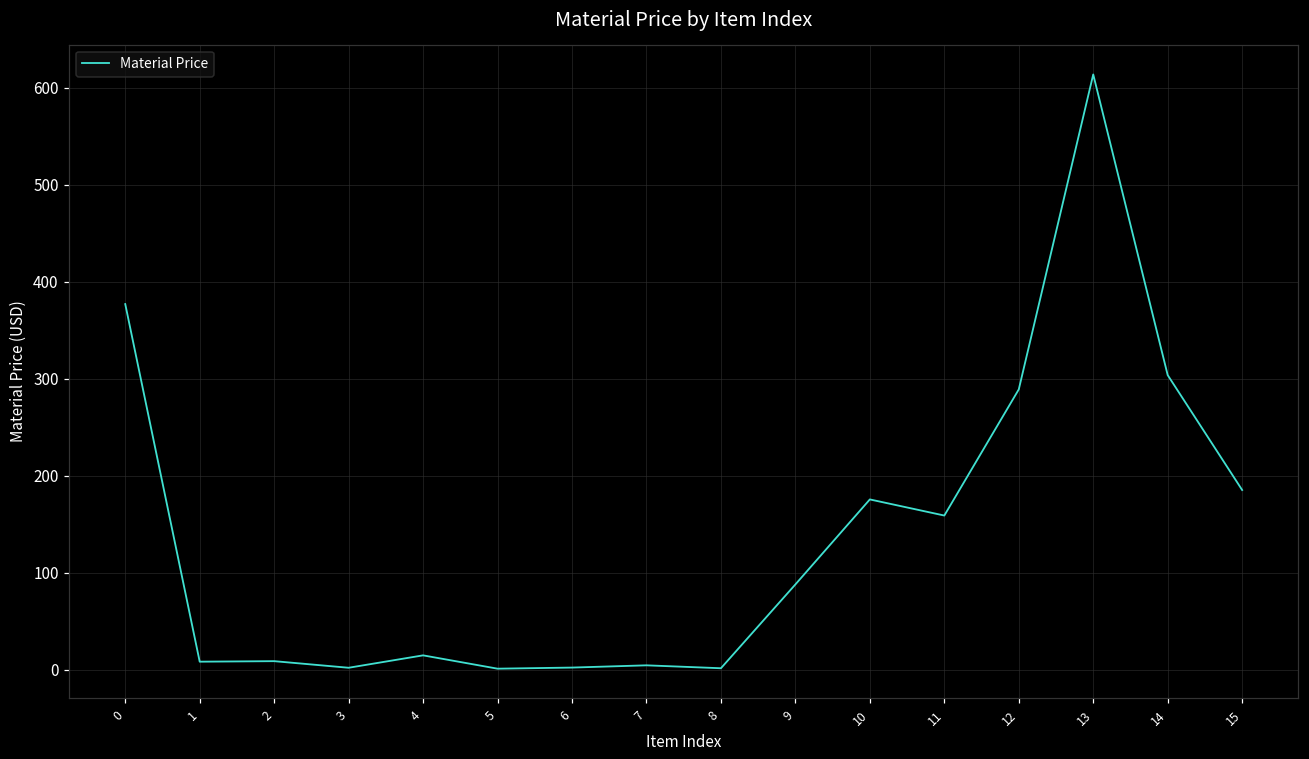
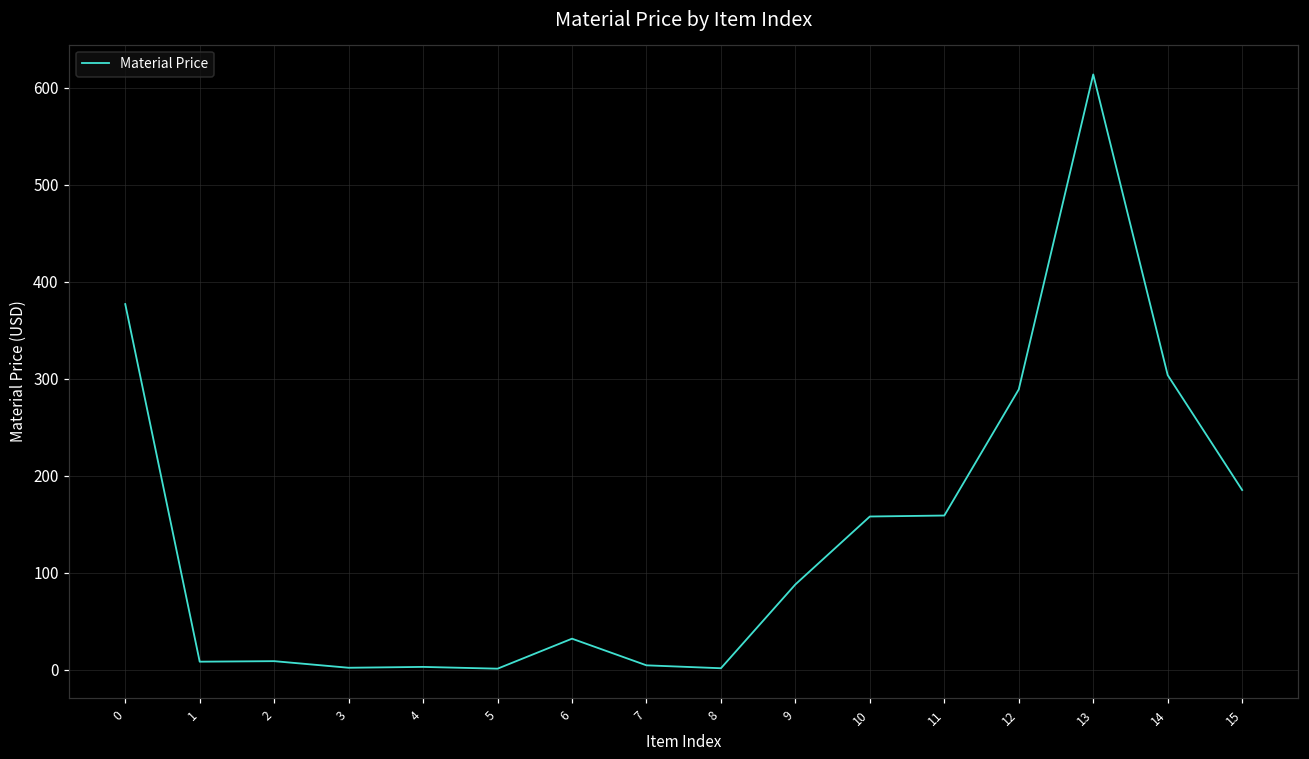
4: 10 -> 0
6: 0 -> 30
10: 180 -> 160
